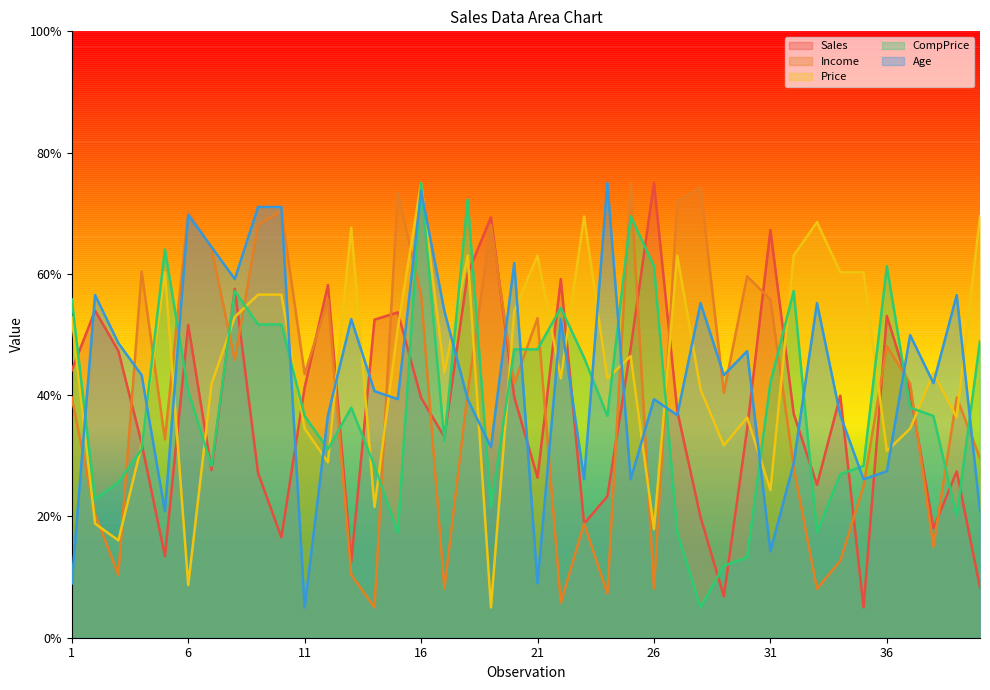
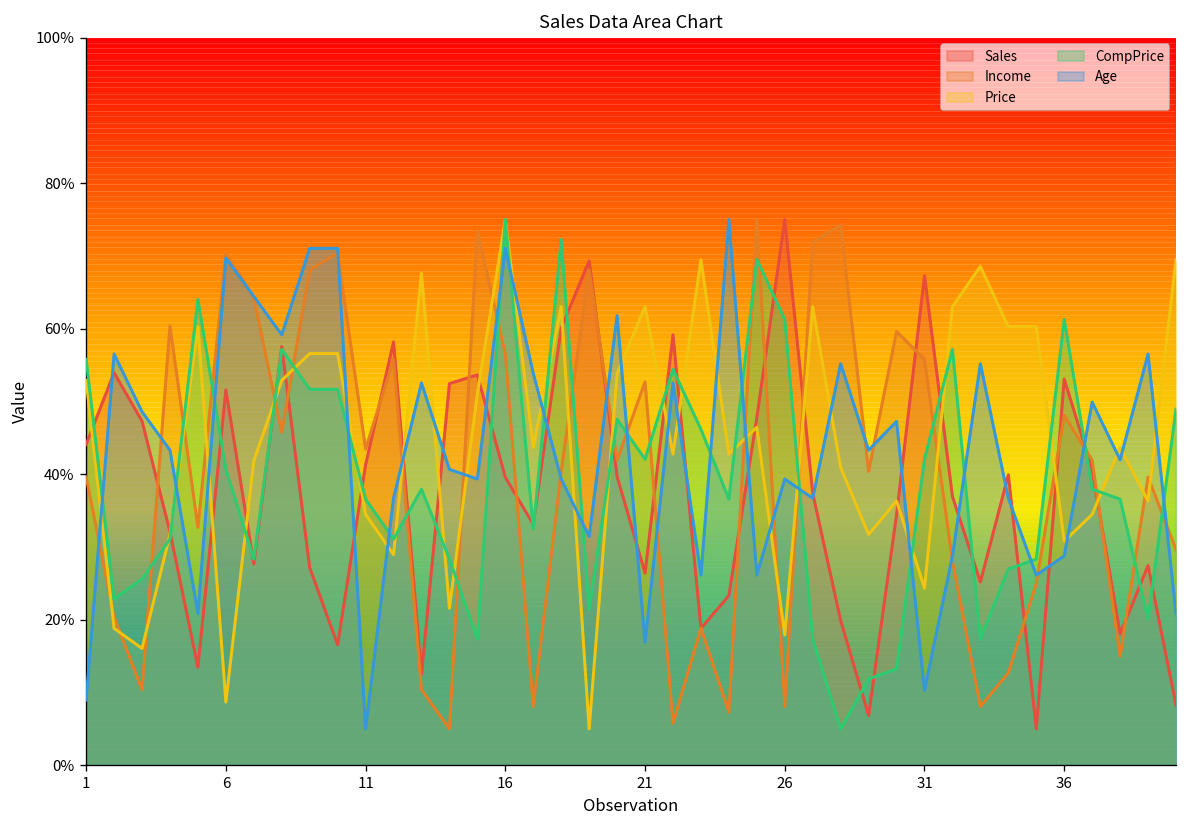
Age, 16: 74% -> 71%
CompPrice, 21: 48% -> 42%
Age, 21: 9% -> 17%
Age, 31: 14% -> 10%
Age, 36: 27% -> 29%
